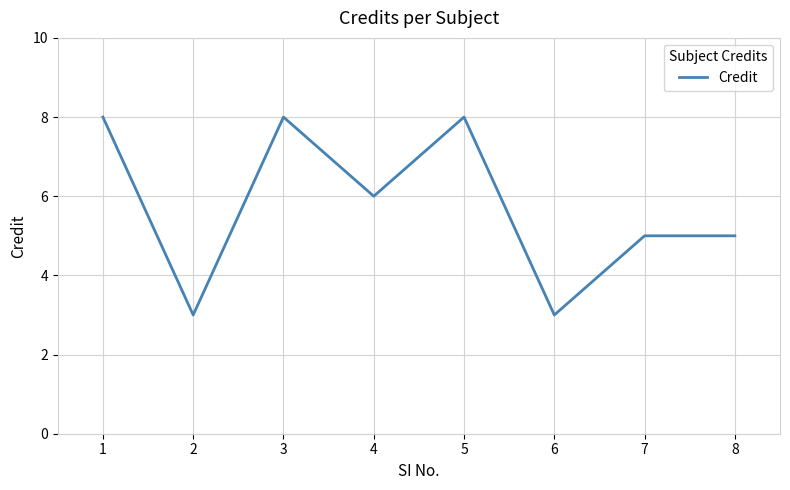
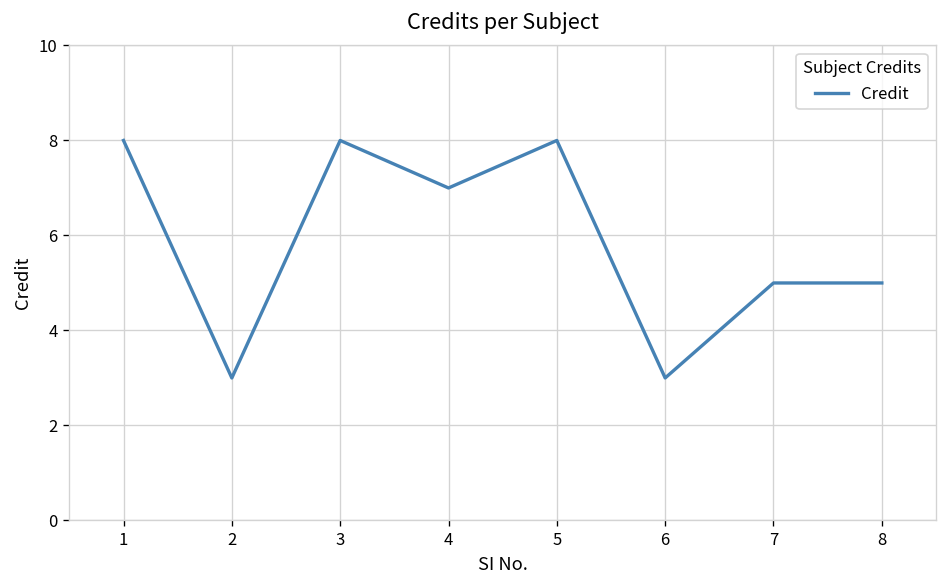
4: 6 -> 7
